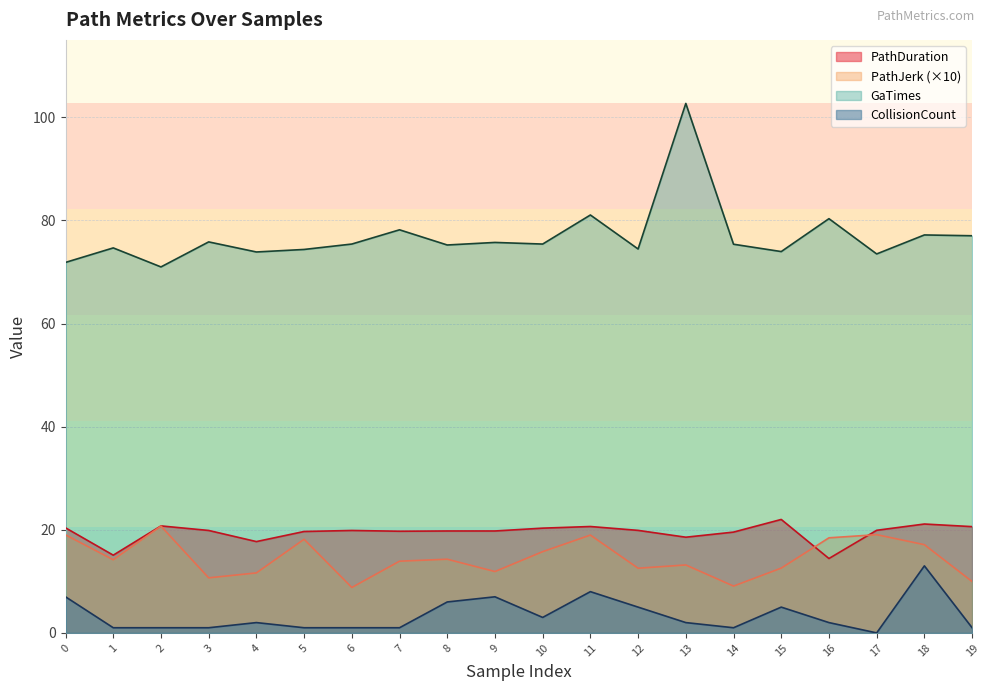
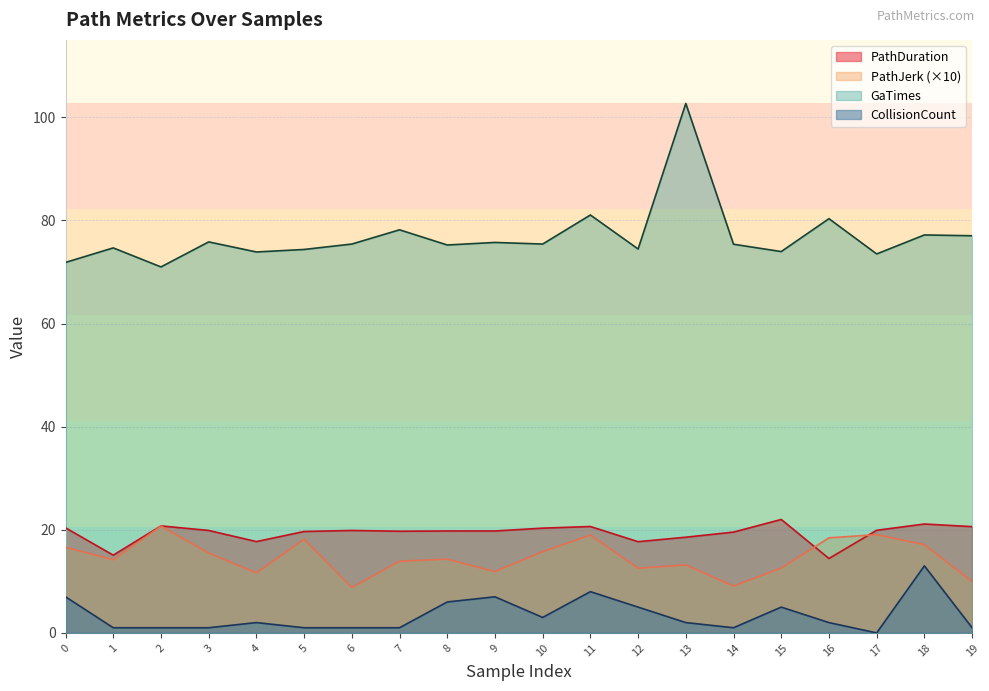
PathJerk (×10), 0: 19 -> 17
PathJerk (×10), 3: 11 -> 15
PathDuration, 12: 20 -> 18
